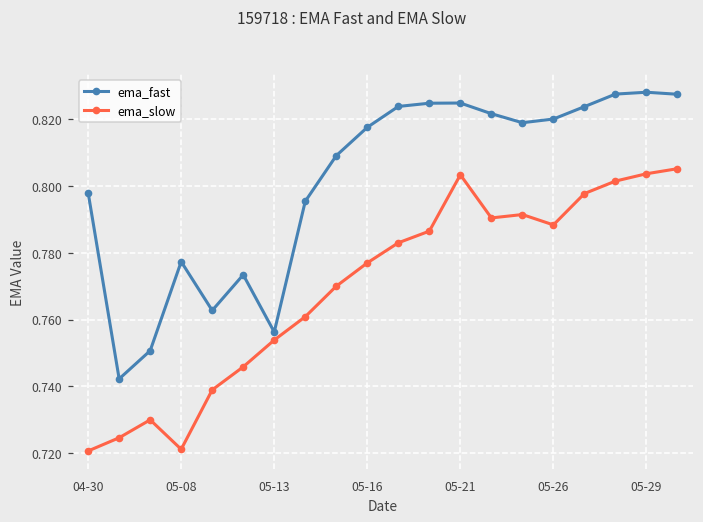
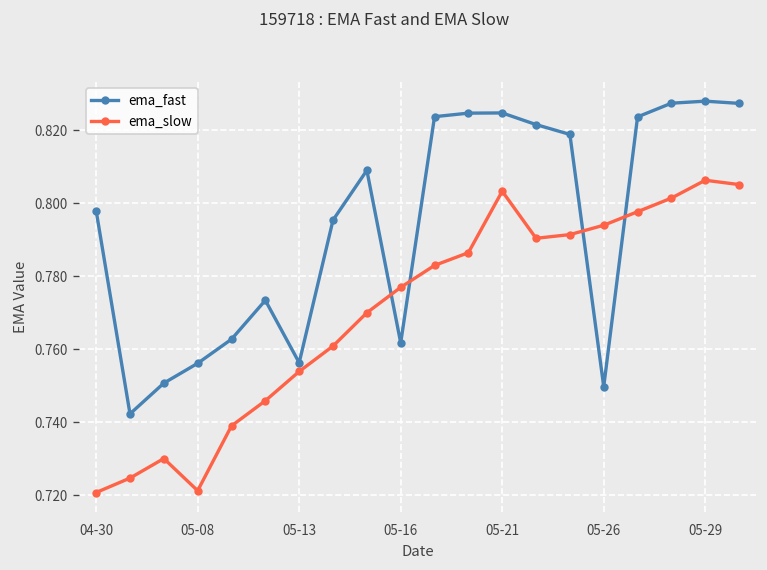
ema_fast, 05-08: 0.777 -> 0.756
ema_fast, 05-16: 0.817 -> 0.762
ema_fast, 05-26: 0.820 -> 0.750
ema_slow, 05-26: 0.788 -> 0.794
ema_slow, 05-29: 0.804 -> 0.806
